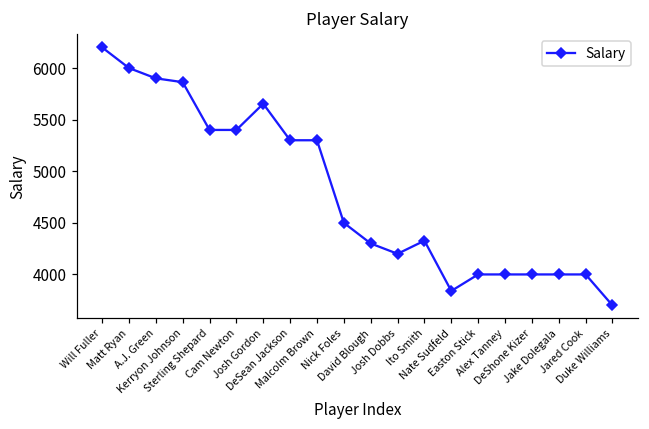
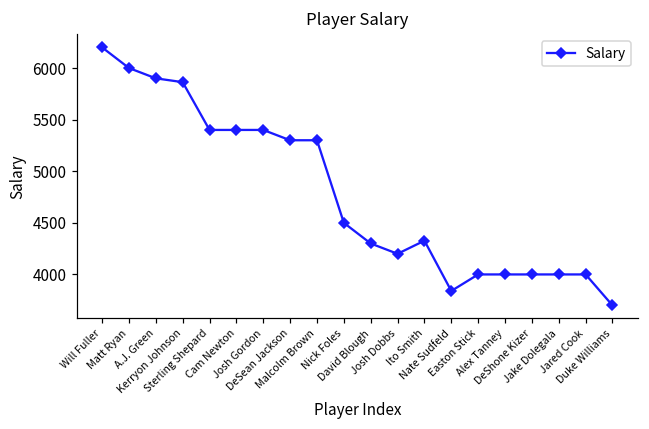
Josh Gordon: 5700 -> 5400
